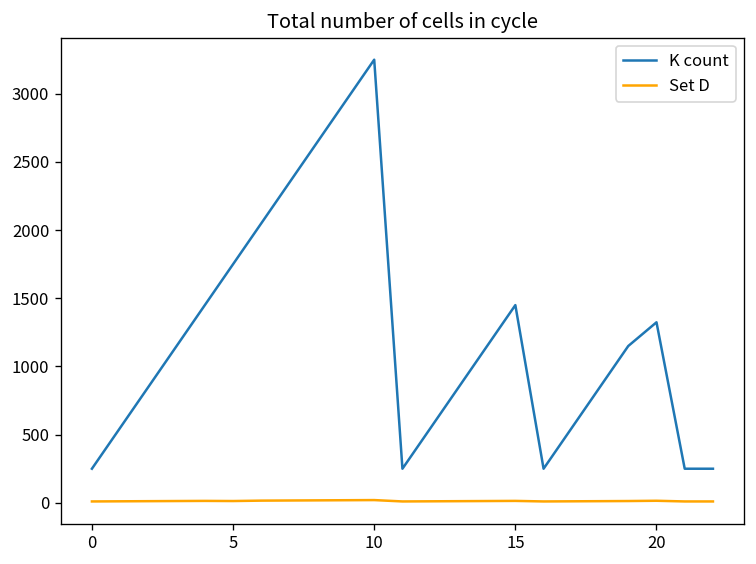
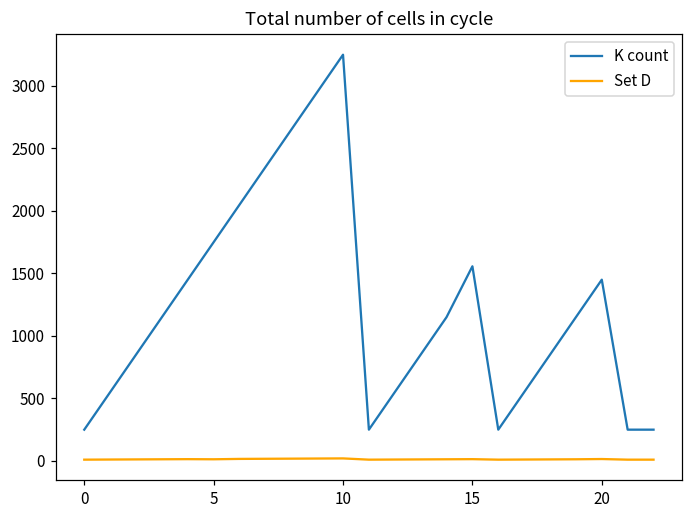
K count, 15: 1450 -> 1560
K count, 20: 1320 -> 1450
